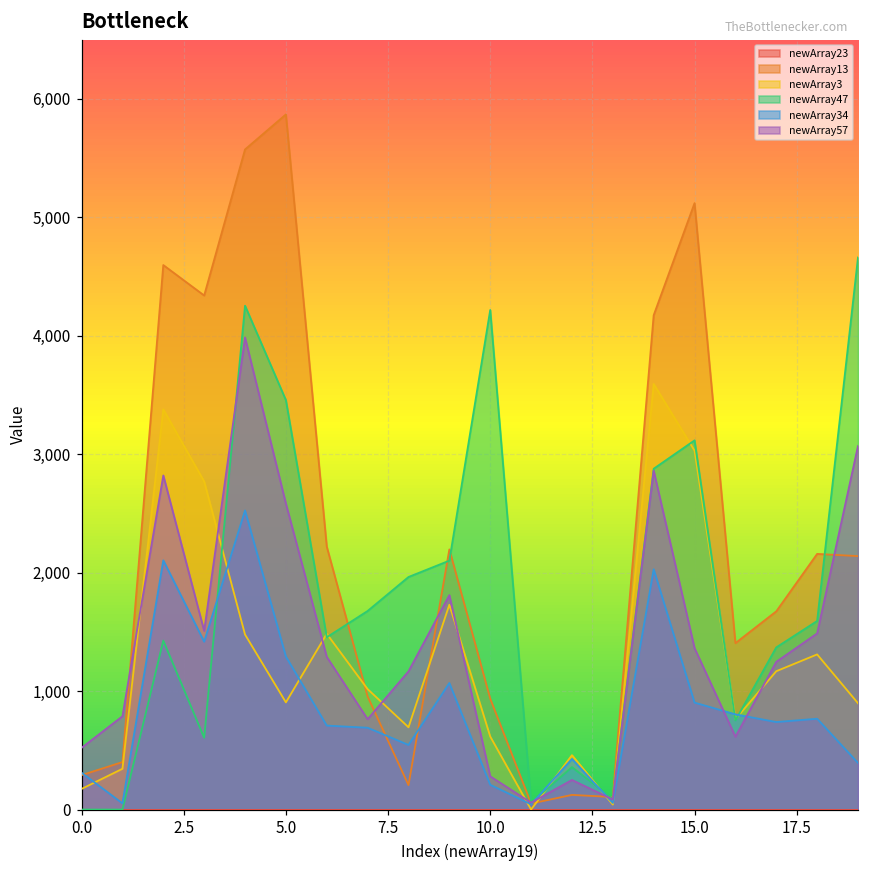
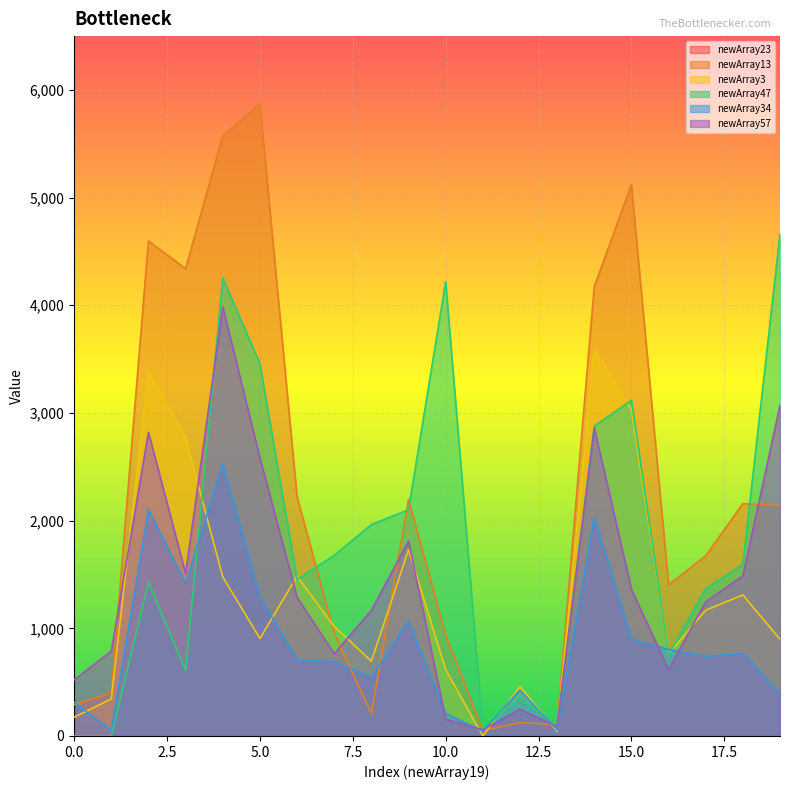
newArray57, 10.0: 280 -> 150
